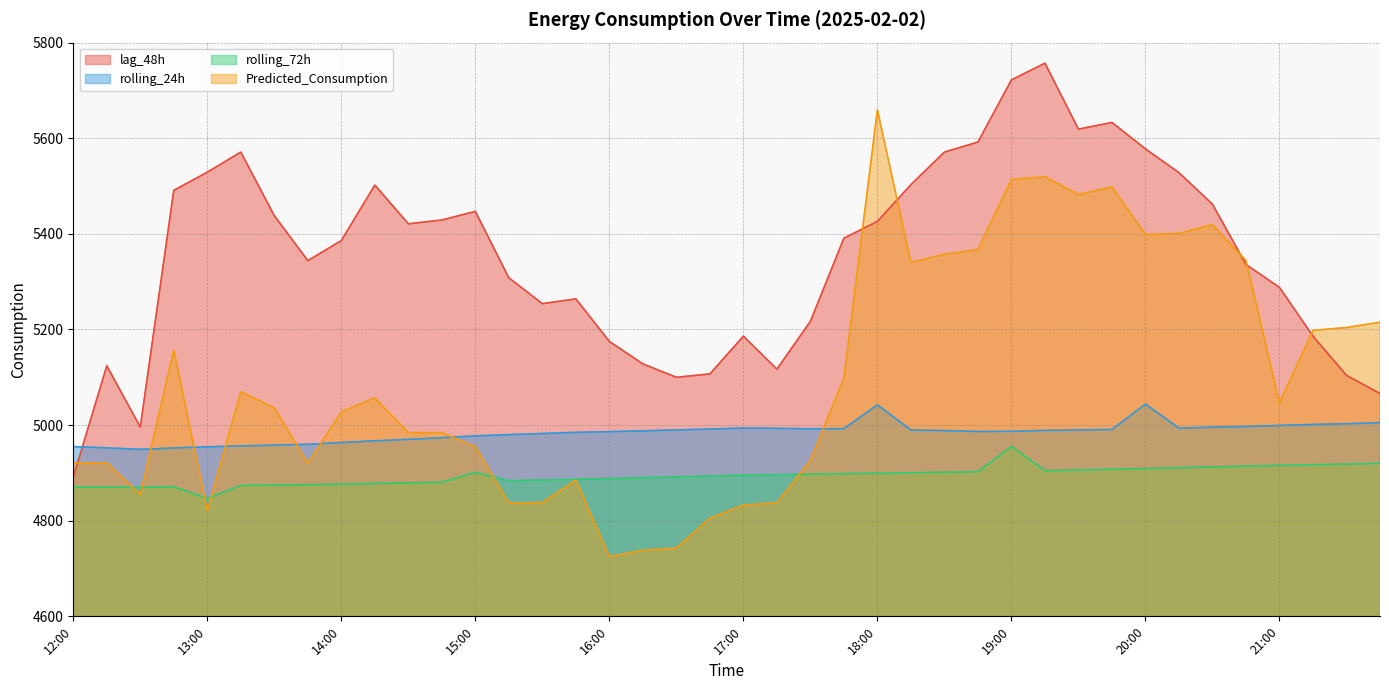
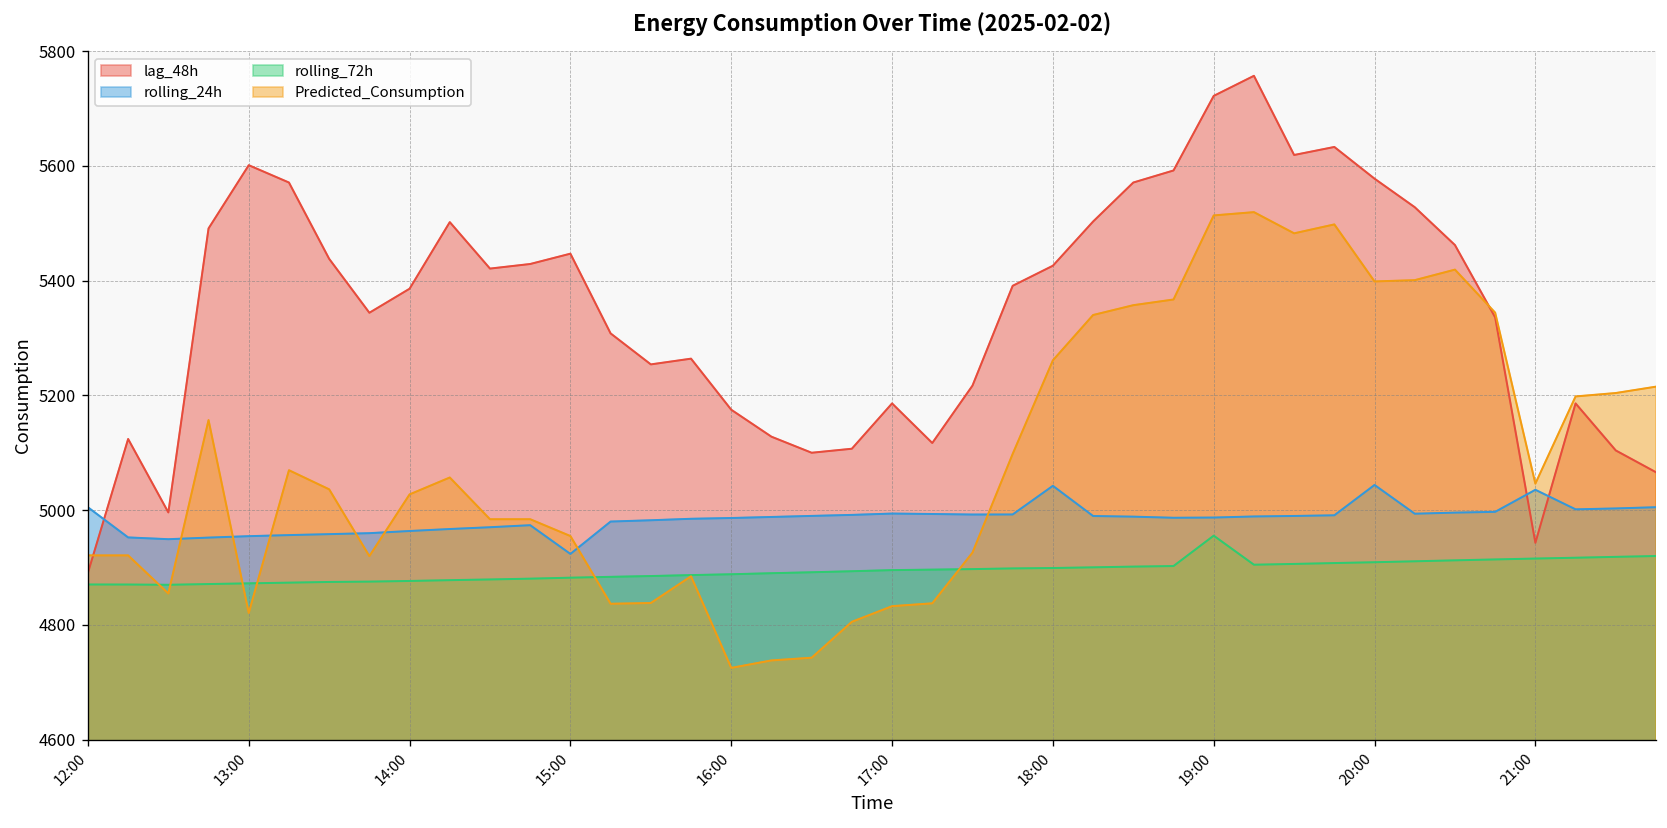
rolling_24h, 12:00: 4960 -> 5000
lag_48h, 13:00: 5530 -> 5600
rolling_72h, 13:00: 4850 -> 4870
rolling_24h, 15:00: 4980 -> 4920
rolling_72h, 15:00: 4900 -> 4880
Predicted_Consumption, 18:00: 5660 -> 5260
lag_48h, 21:00: 5290 -> 4940
rolling_24h, 21:00: 5000 -> 5040
